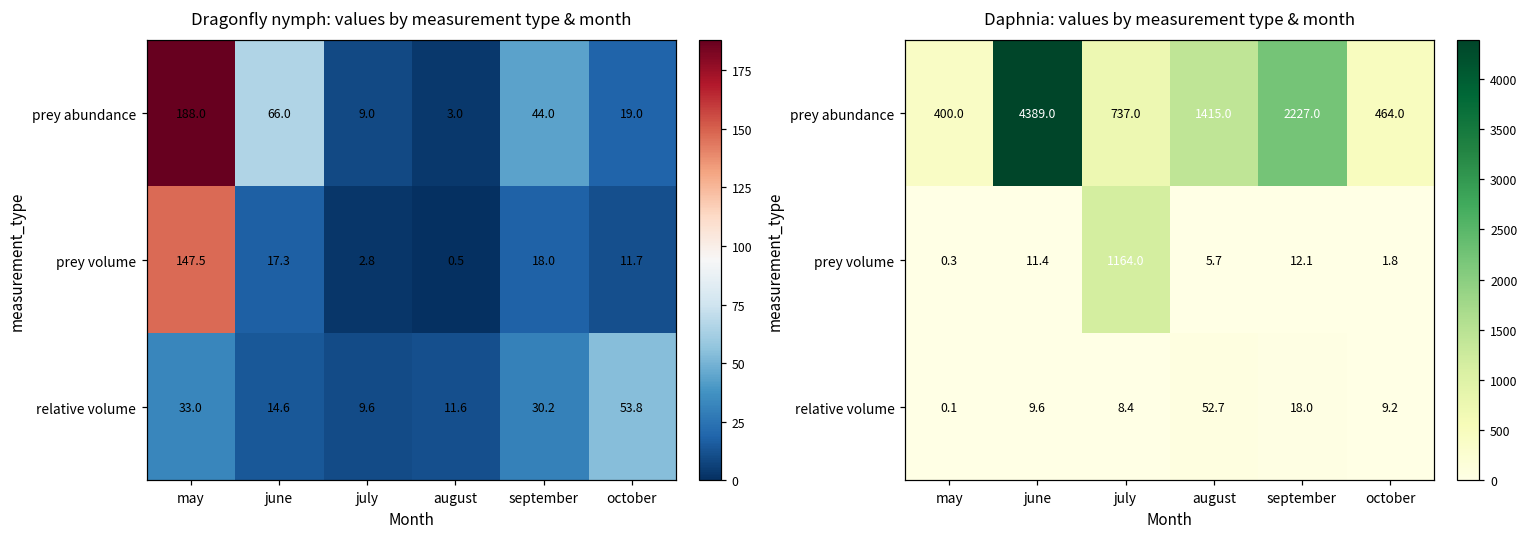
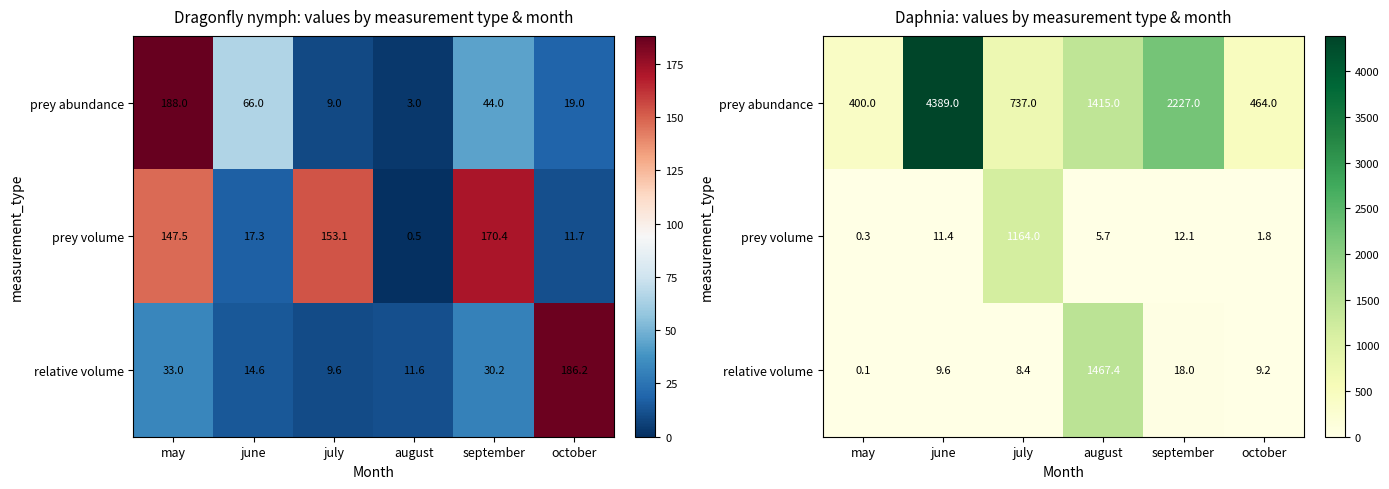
Dragonfly nymph: values by measurement type & month, prey volume, july: 2.8 -> 153.1
Dragonfly nymph: values by measurement type & month, prey volume, september: 18.0 -> 170.4
Dragonfly nymph: values by measurement type & month, relative volume, october: 53.8 -> 186.2
Daphnia: values by measurement type & month, relative volume, august: 52.7 -> 1467.4
